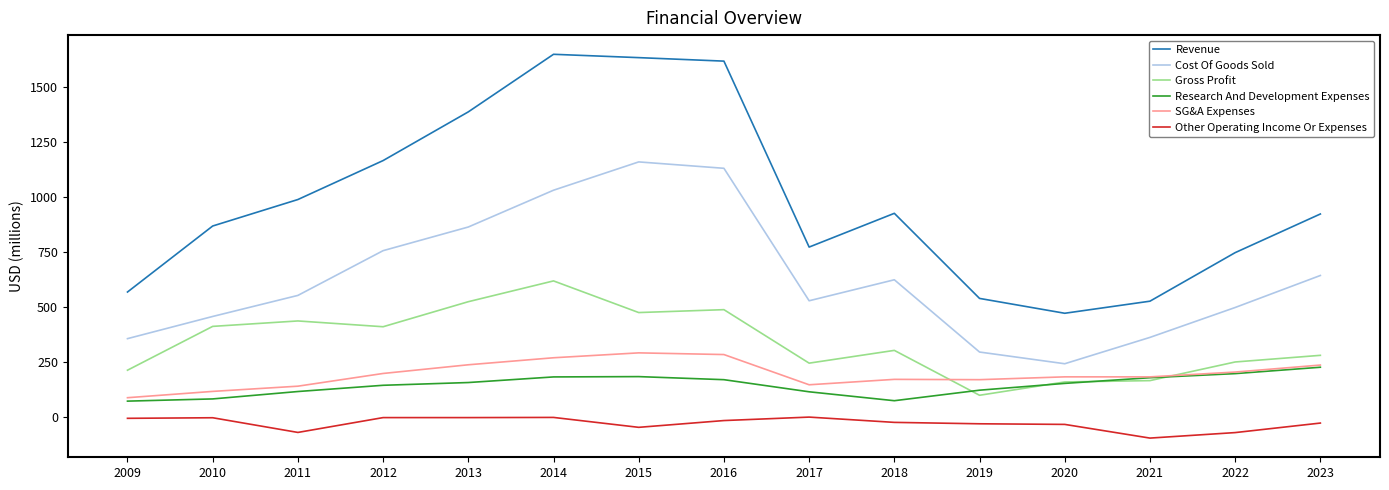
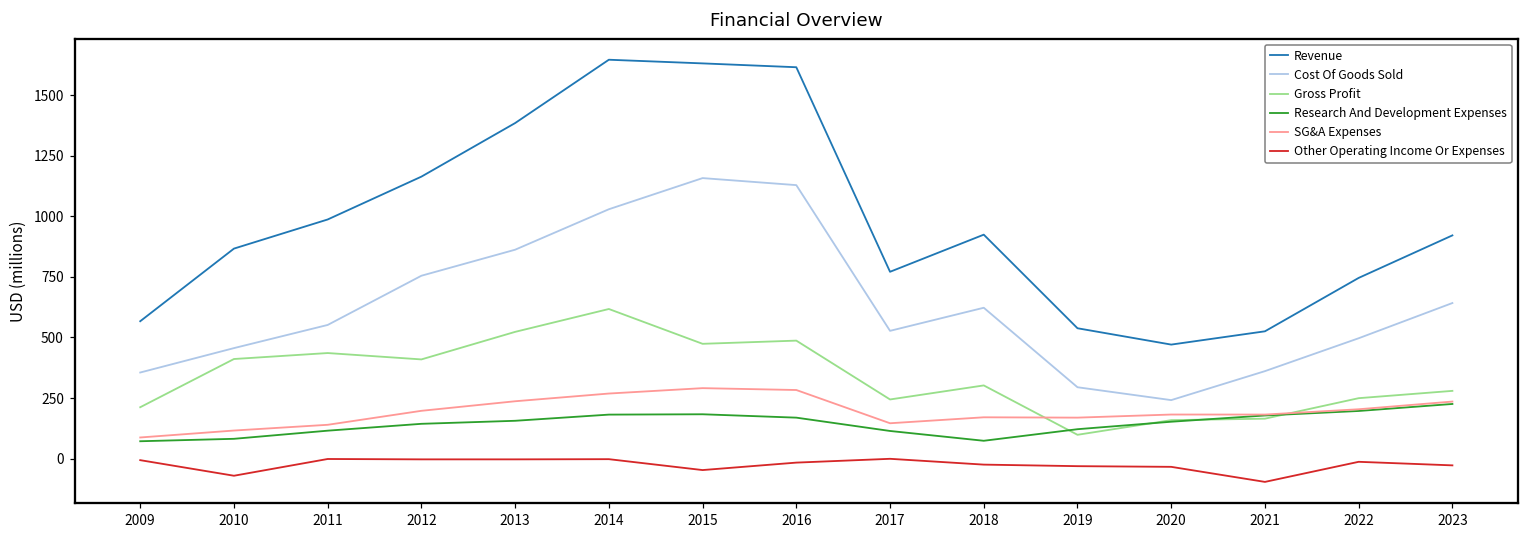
Other Operating Income Or Expenses, 2010: 0 -> -70
Other Operating Income Or Expenses, 2011: -70 -> 0
Other Operating Income Or Expenses, 2022: -70 -> -10
